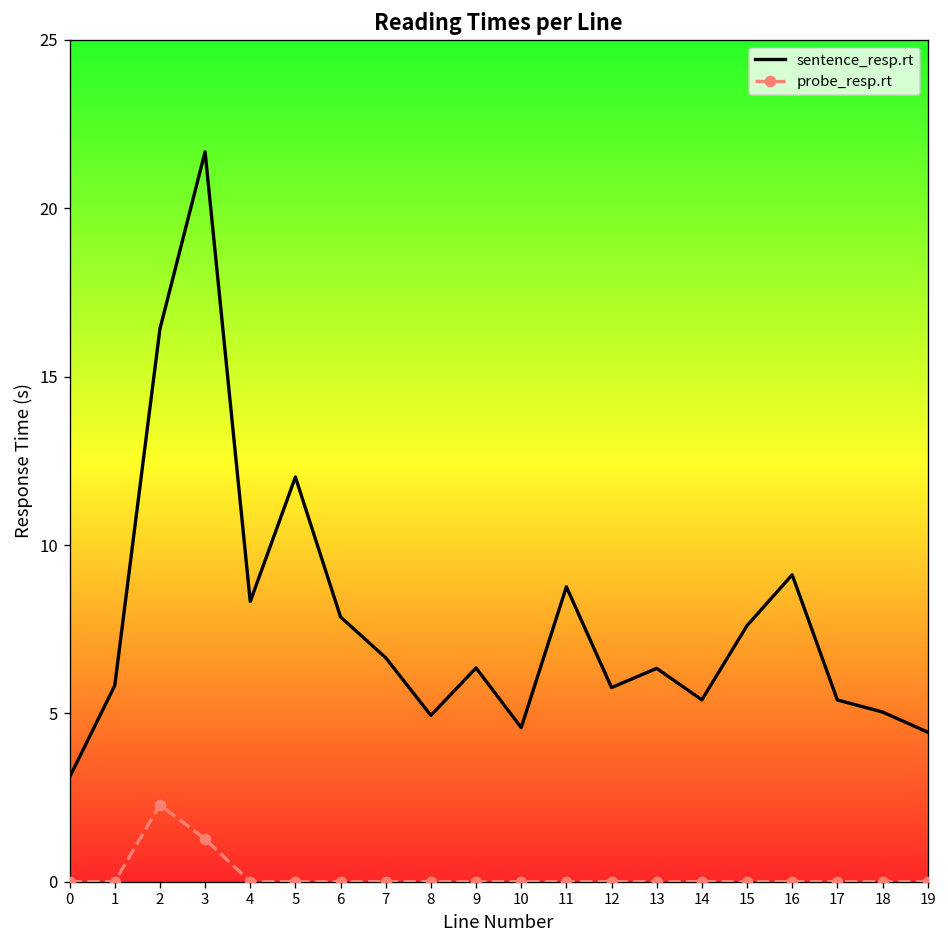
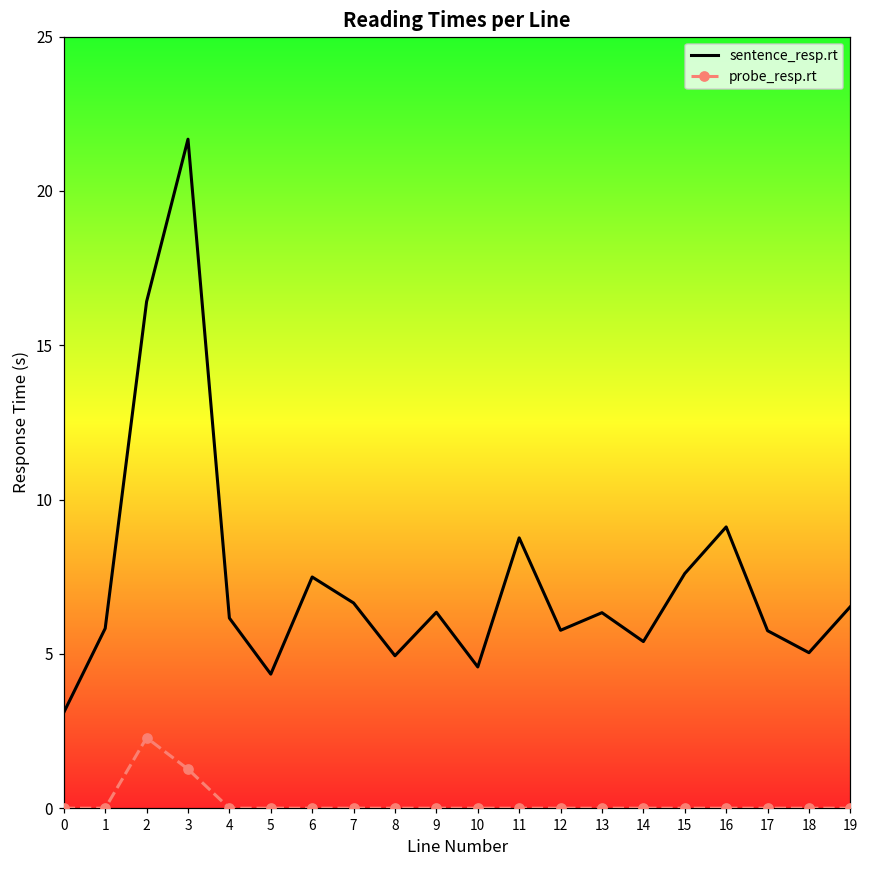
sentence_resp.rt, 4: 8.3 -> 6.2
sentence_resp.rt, 5: 12.0 -> 4.3
sentence_resp.rt, 6: 7.9 -> 7.5
sentence_resp.rt, 17: 5.4 -> 5.8
sentence_resp.rt, 19: 4.4 -> 6.5
